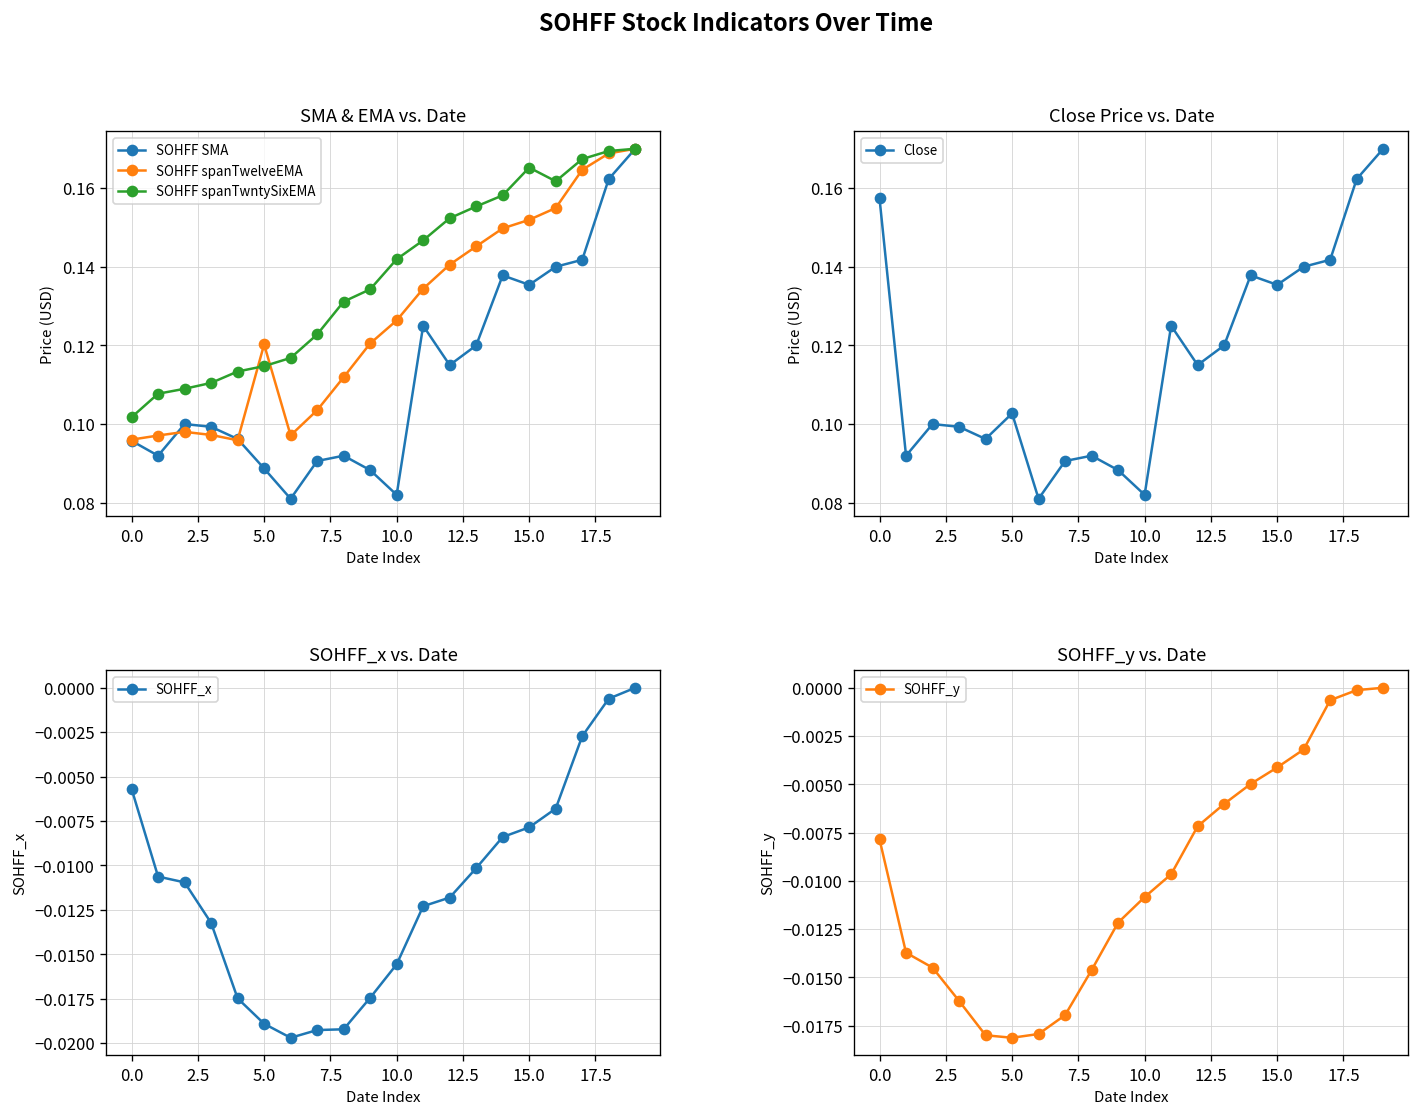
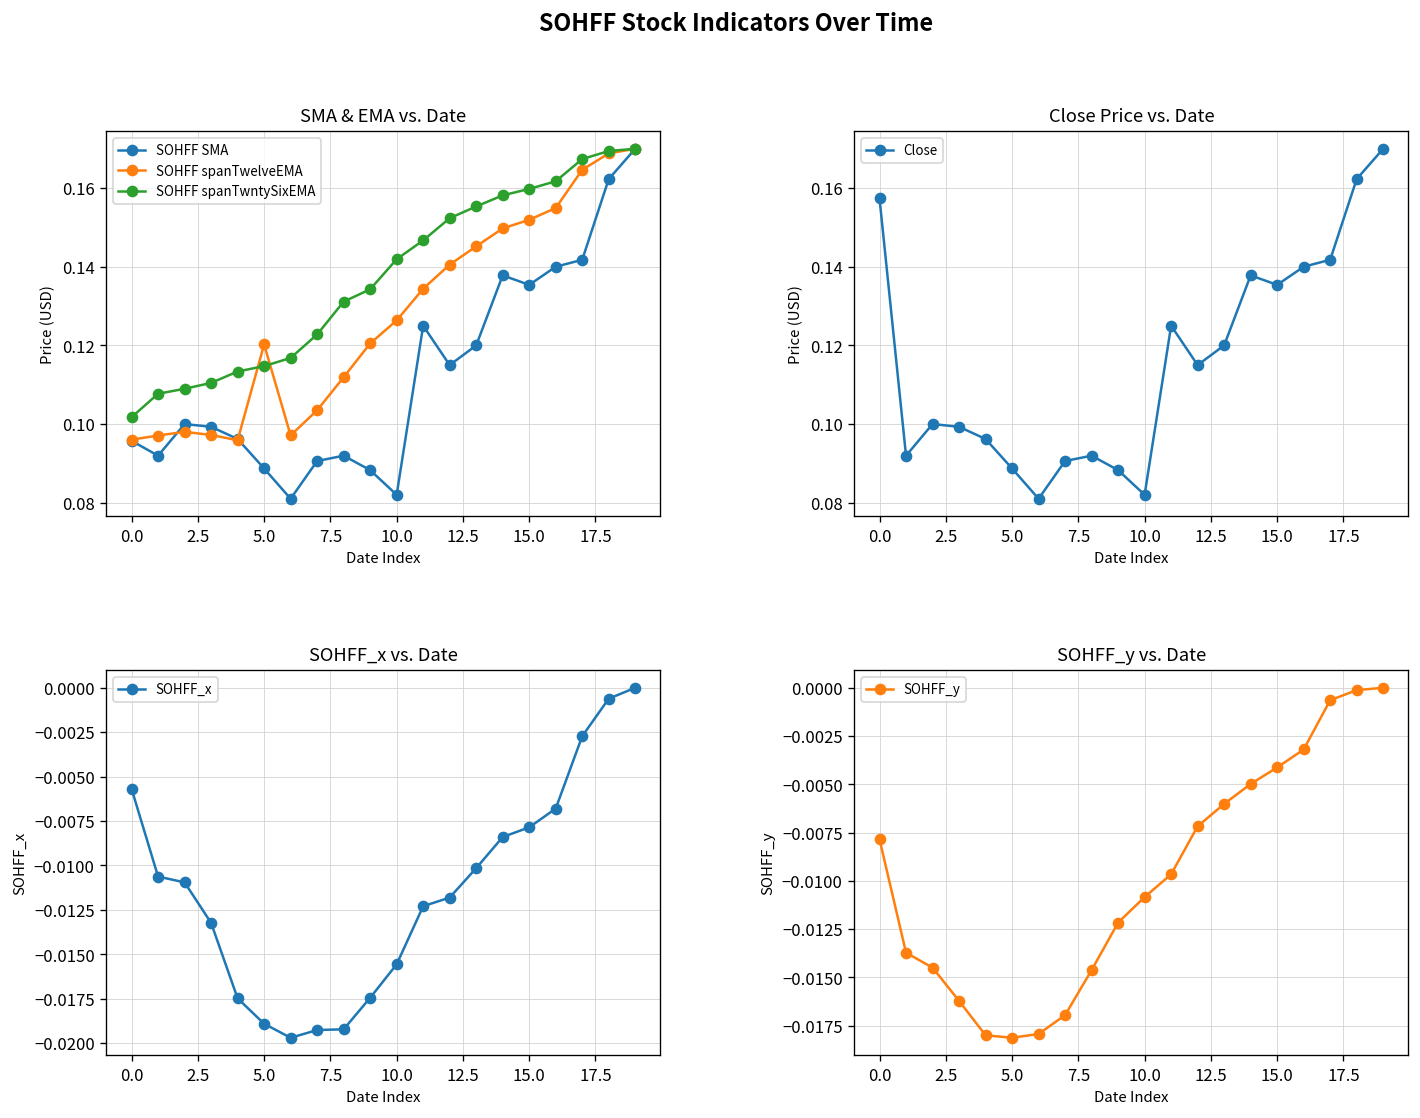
SMA & EMA vs. Date, SOHFF spanTwntySixEMA, 15.0: 0.165 -> 0.160
Close Price vs. Date, 5.0: 0.103 -> 0.089
